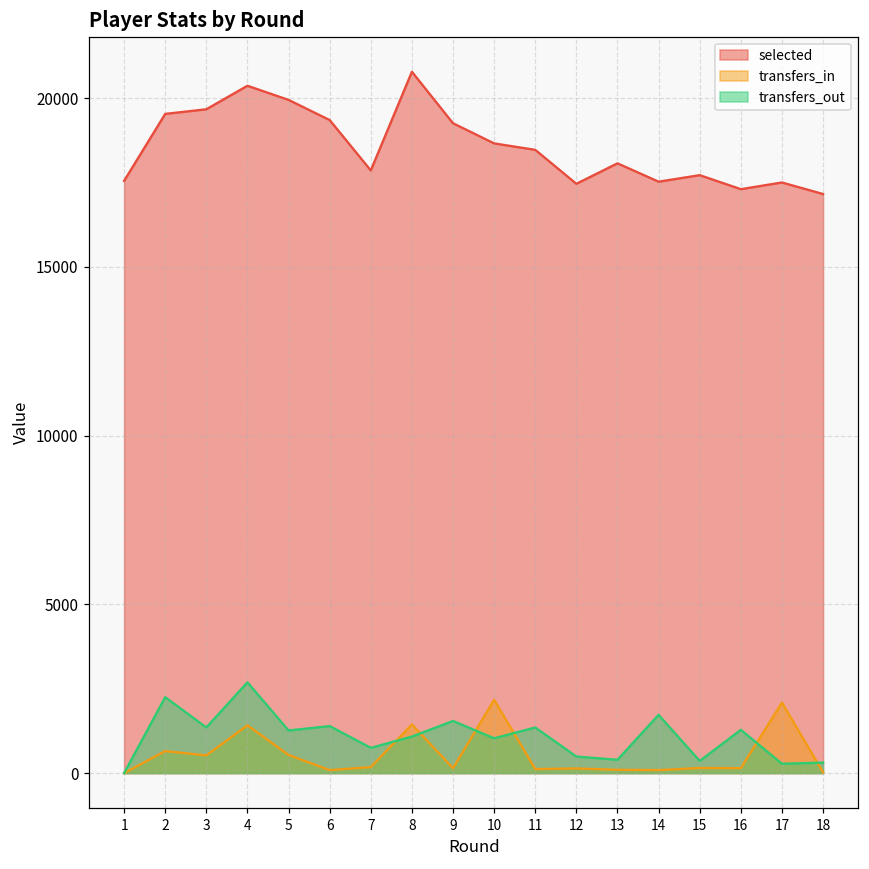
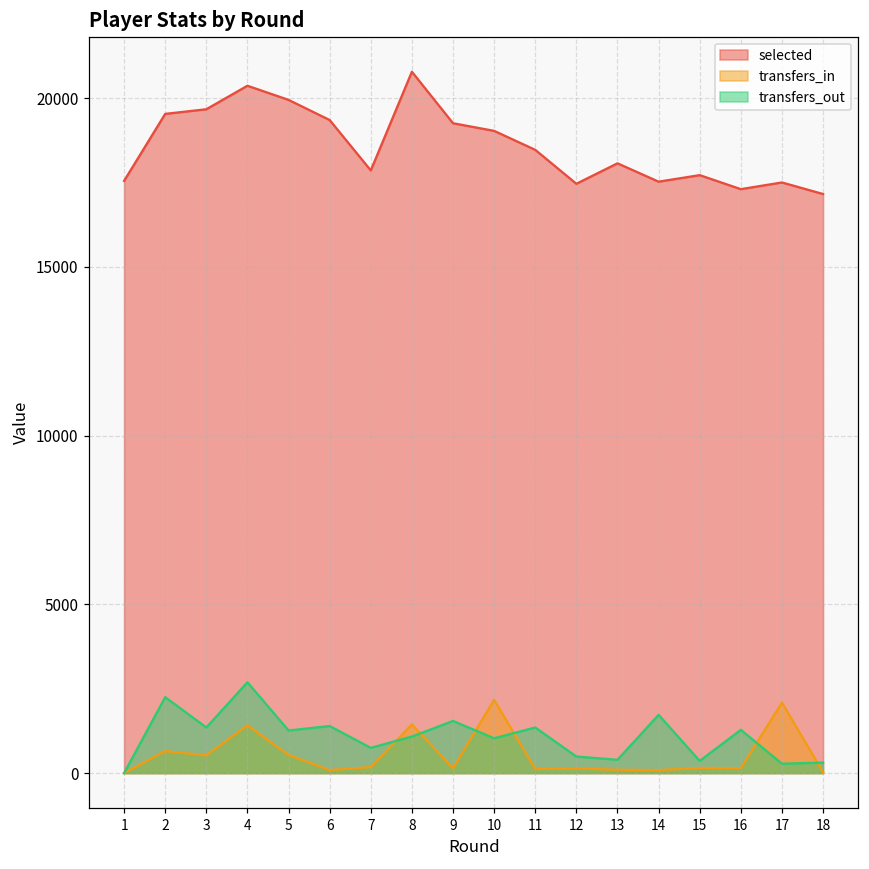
selected, 10: 18700 -> 19000
